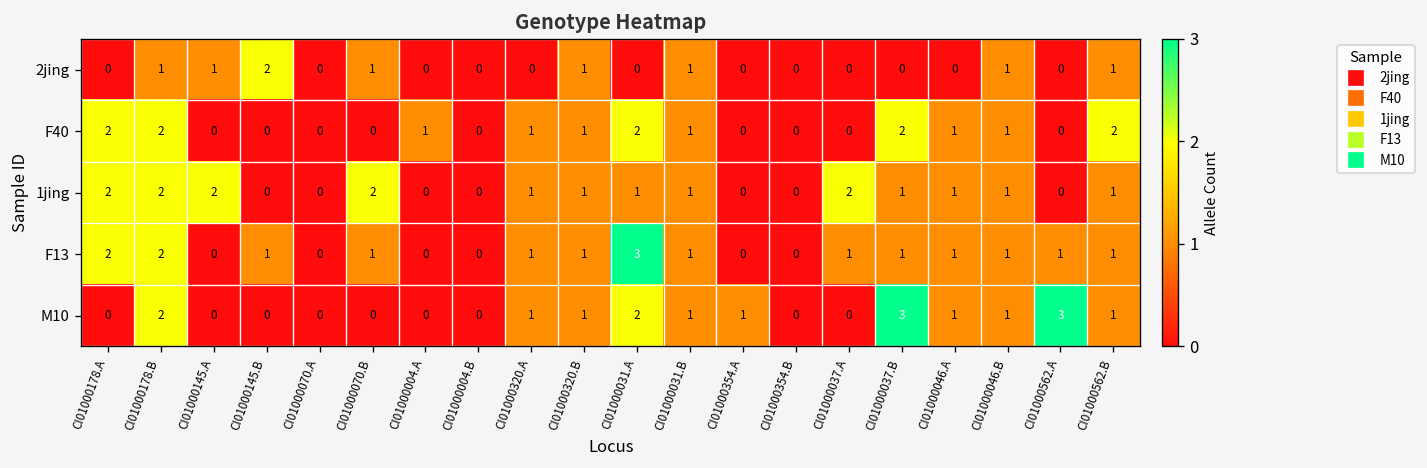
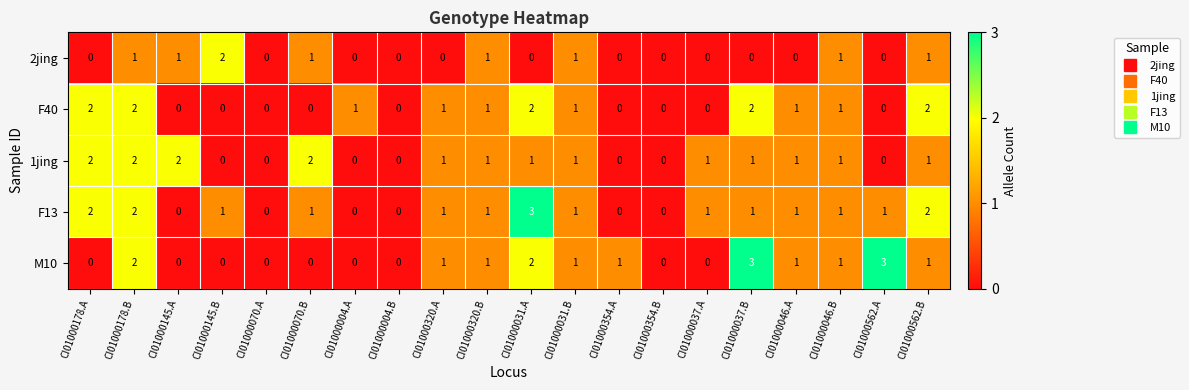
1jing, CI01000037.A: 2 -> 1
F13, CI01000562.B: 1 -> 2
